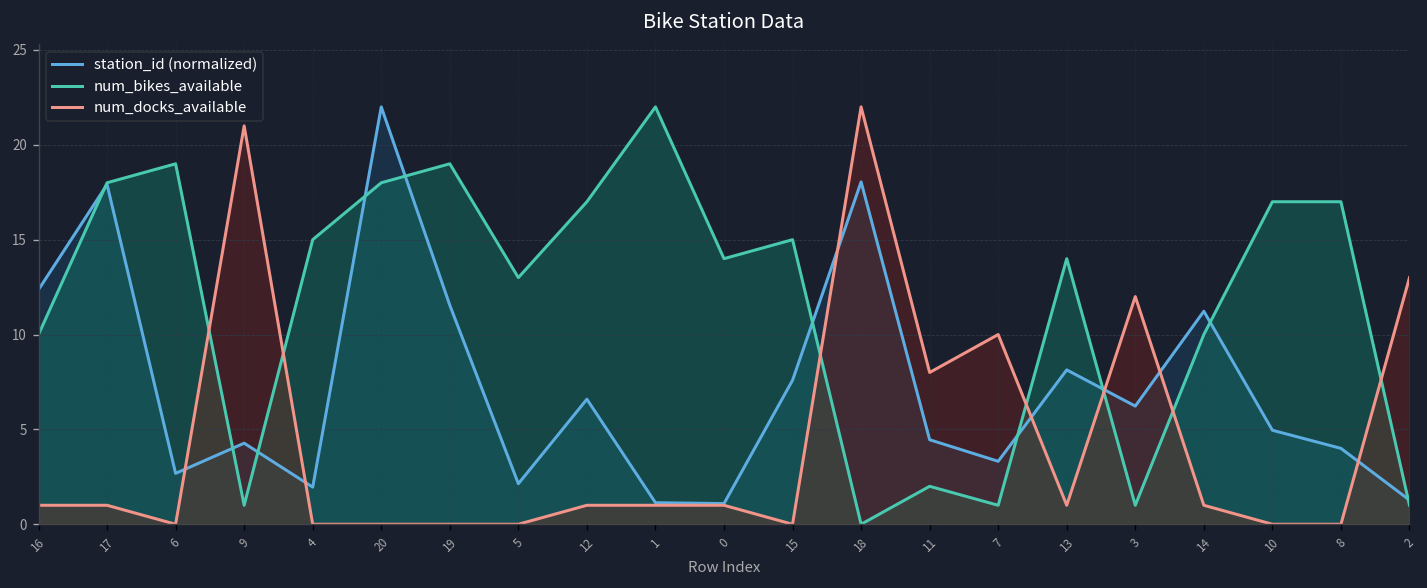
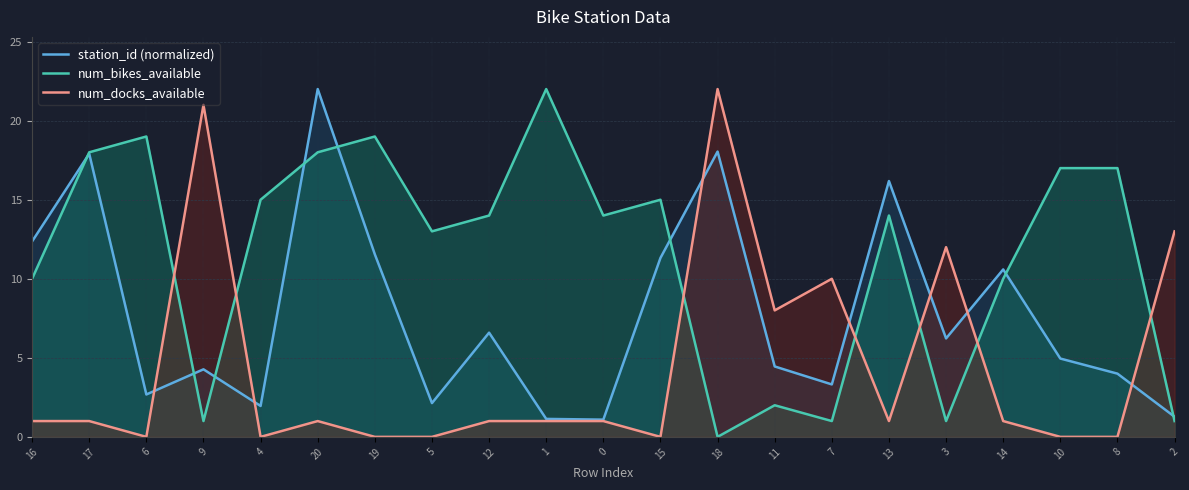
num_docks_available, 20: 0 -> 1
num_bikes_available, 12: 17 -> 14
station_id (normalized), 15: 7.6 -> 11.3
station_id (normalized), 13: 8.1 -> 16.2
station_id (normalized), 14: 11.2 -> 10.6
